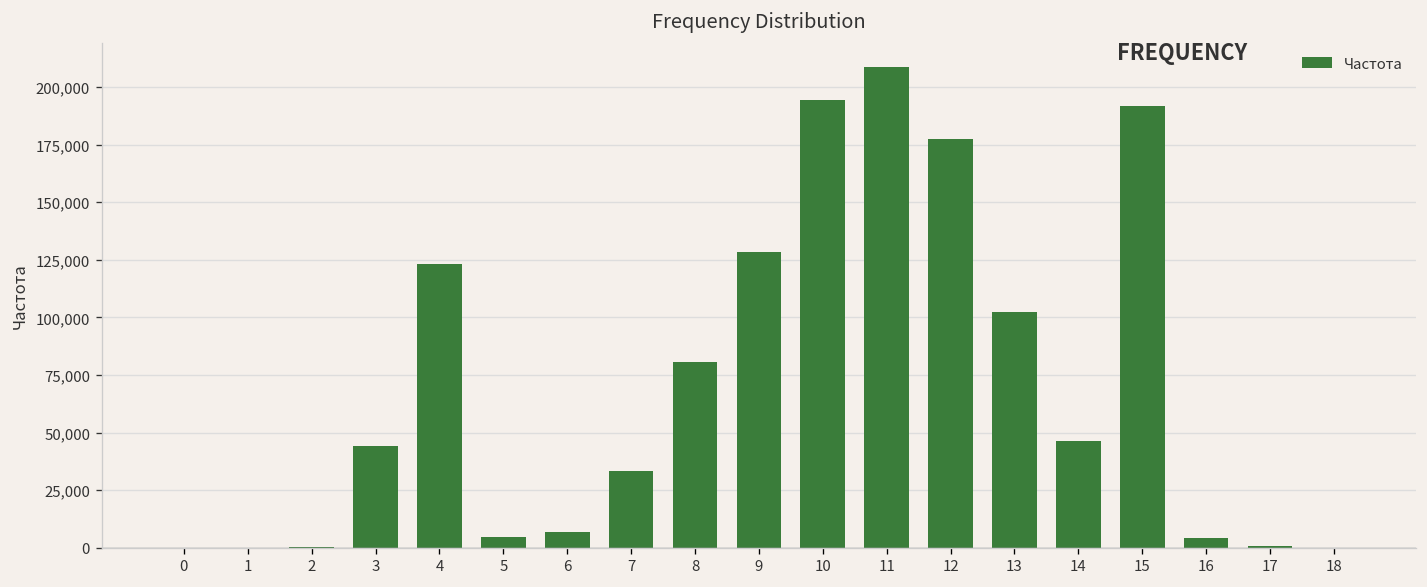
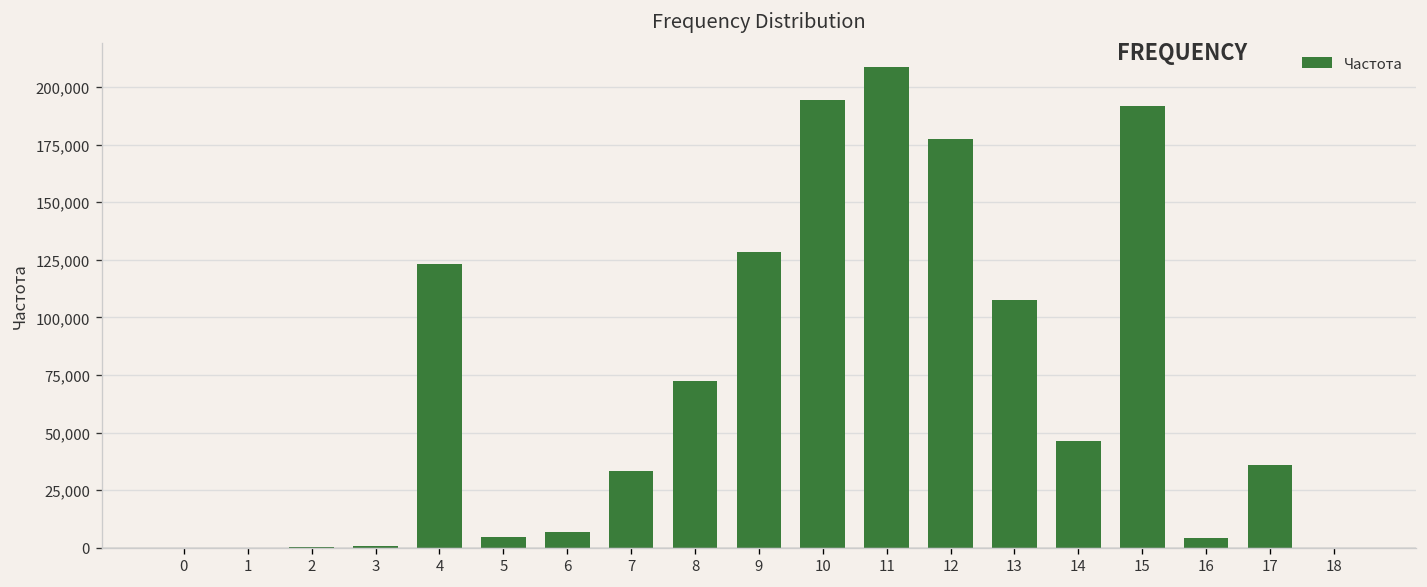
3: 44,000 -> 1,000
8: 80,000 -> 72,000
13: 102,000 -> 107,000
17: 1,000 -> 36,000
